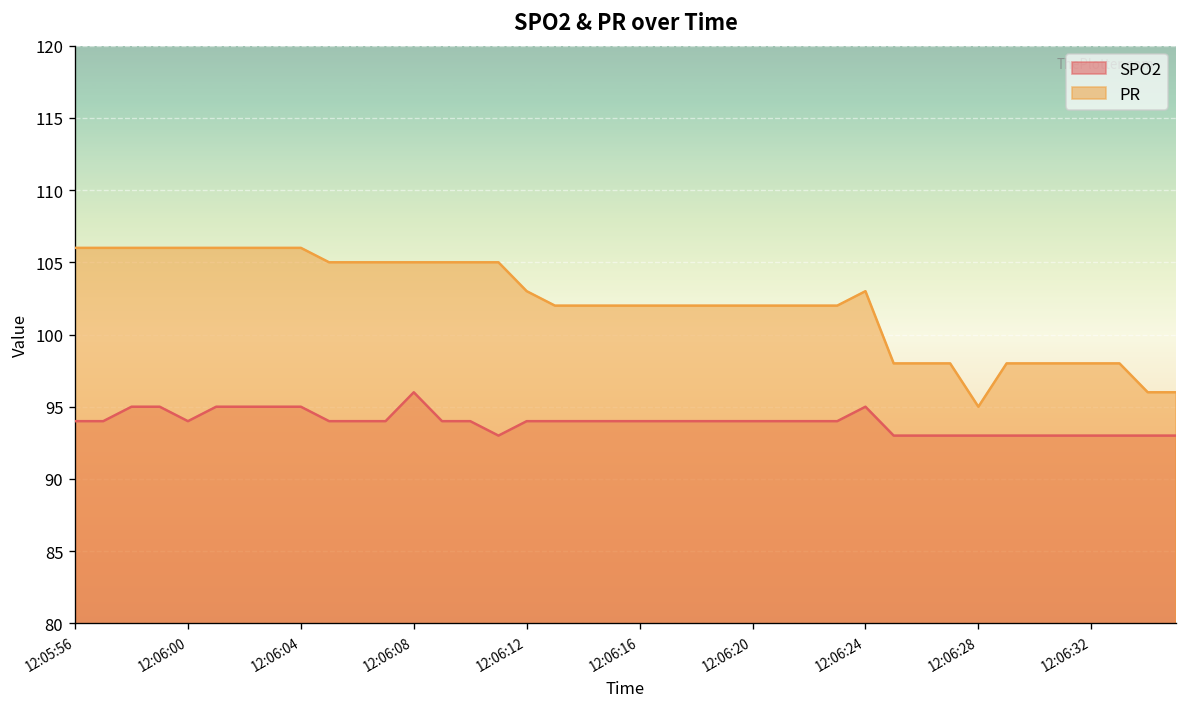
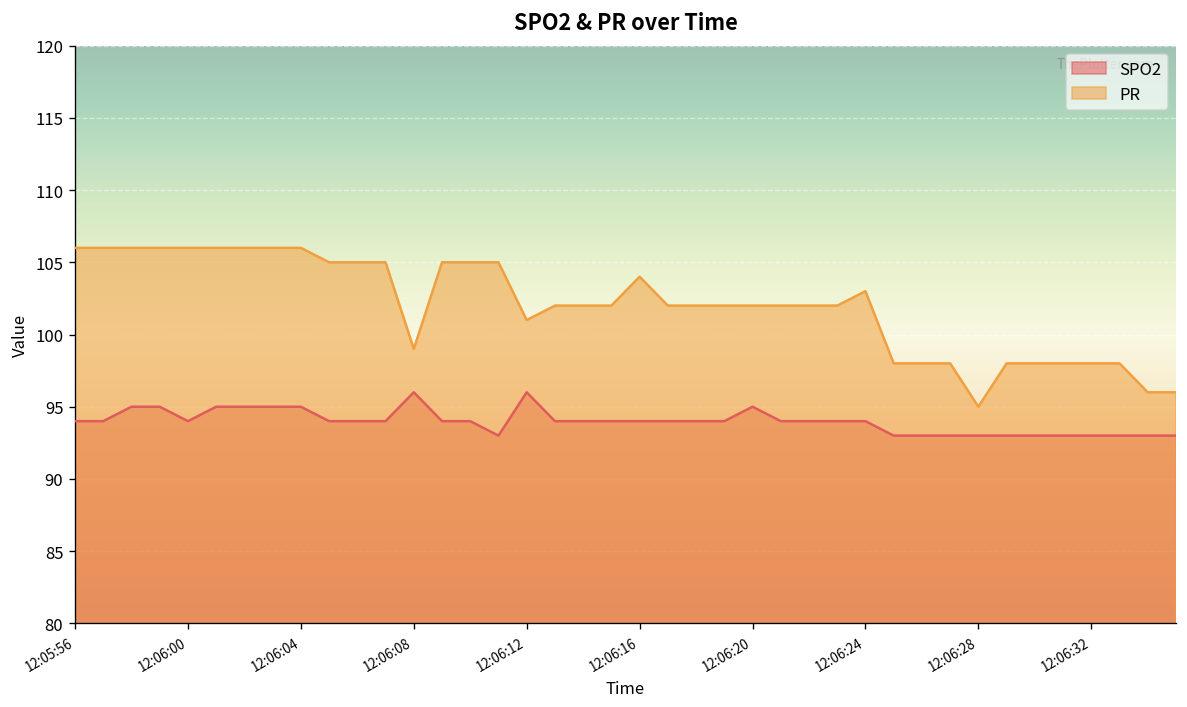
PR, 12:06:08: 105 -> 99
SPO2, 12:06:12: 94 -> 96
PR, 12:06:12: 103 -> 101
PR, 12:06:16: 102 -> 104
SPO2, 12:06:20: 94 -> 95
SPO2, 12:06:24: 95 -> 94
